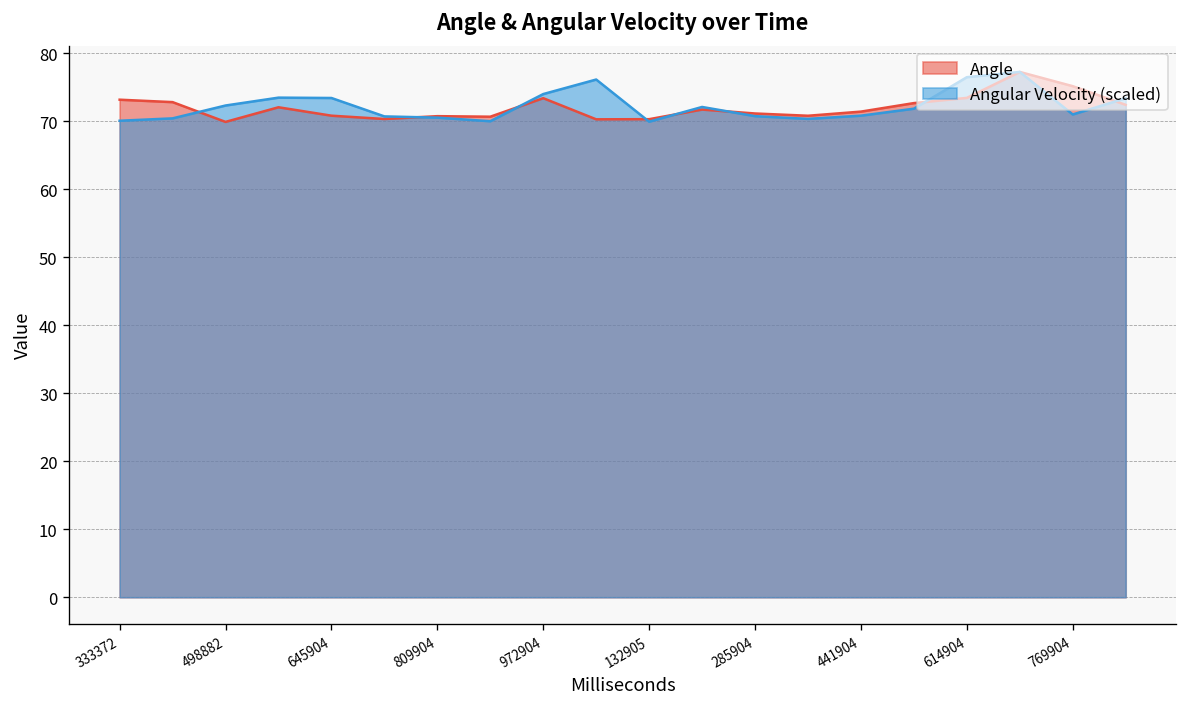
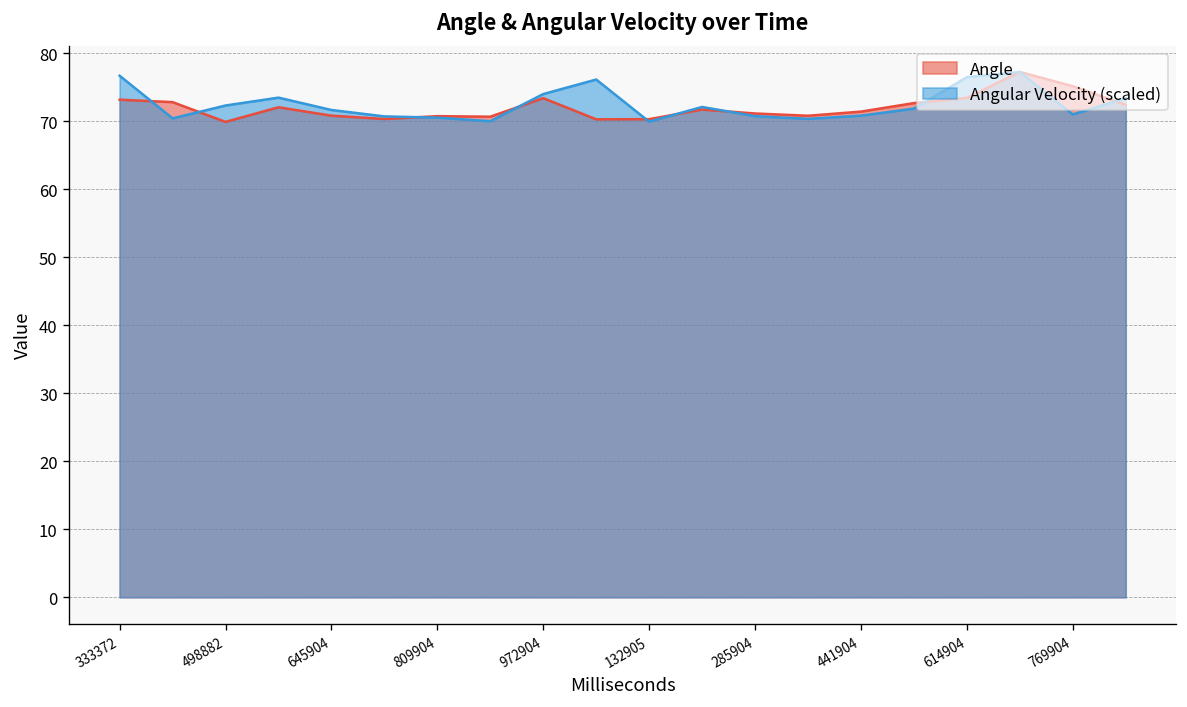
Angular Velocity (scaled), 333372: 70 -> 77
Angular Velocity (scaled), 645904: 73 -> 72
